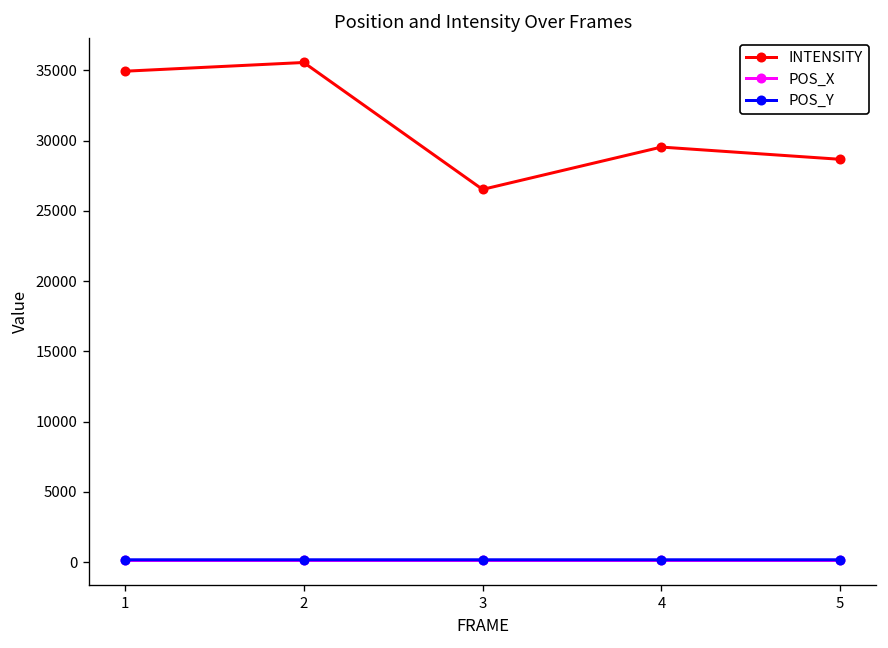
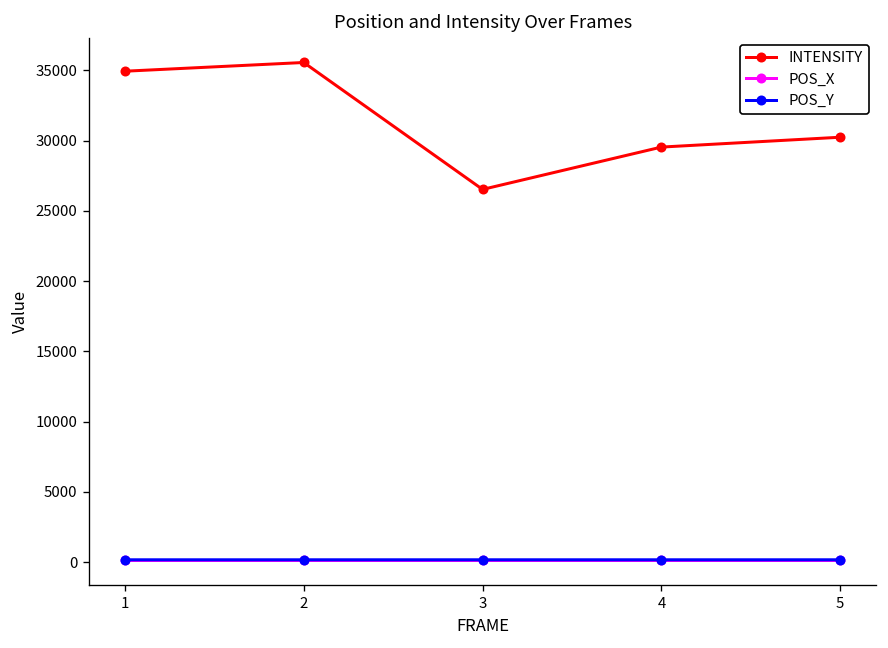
INTENSITY, 5: 28700 -> 30200
